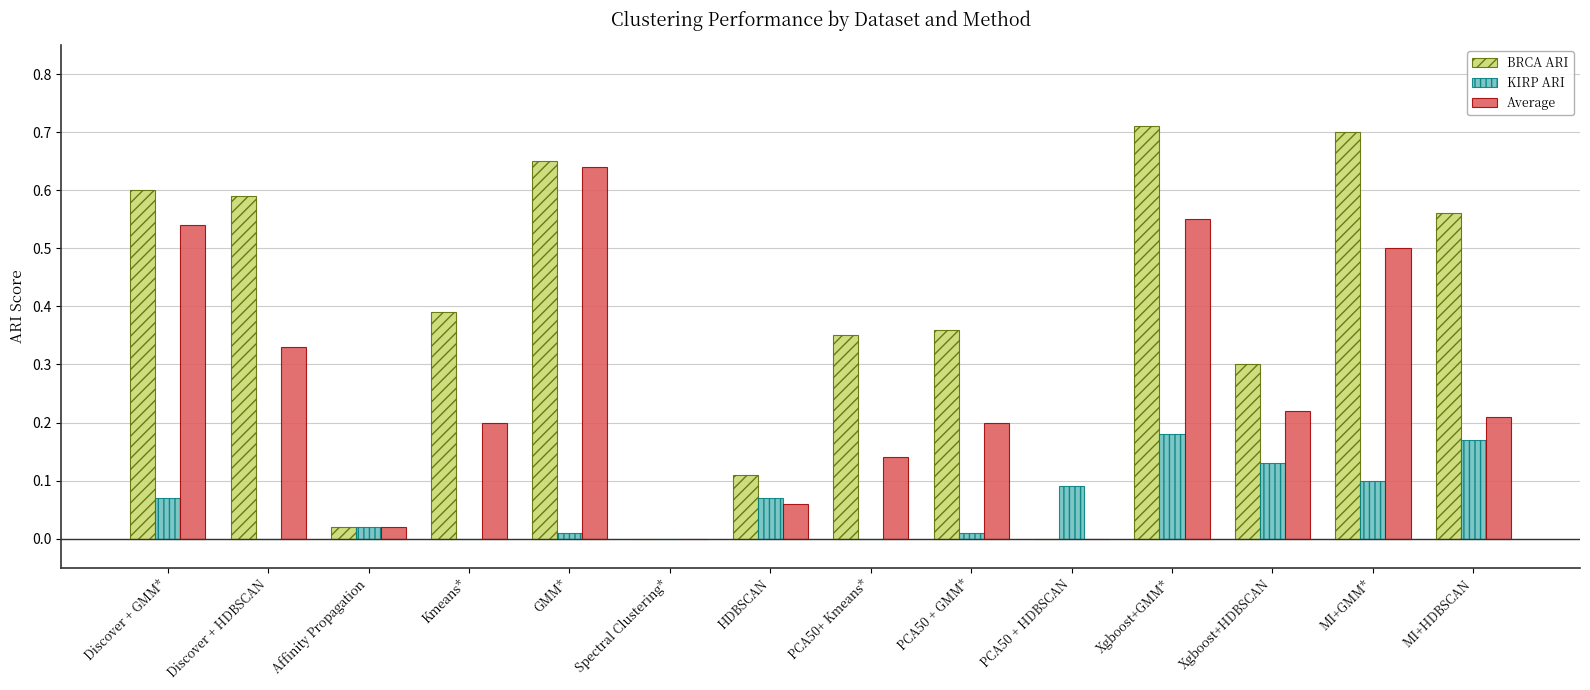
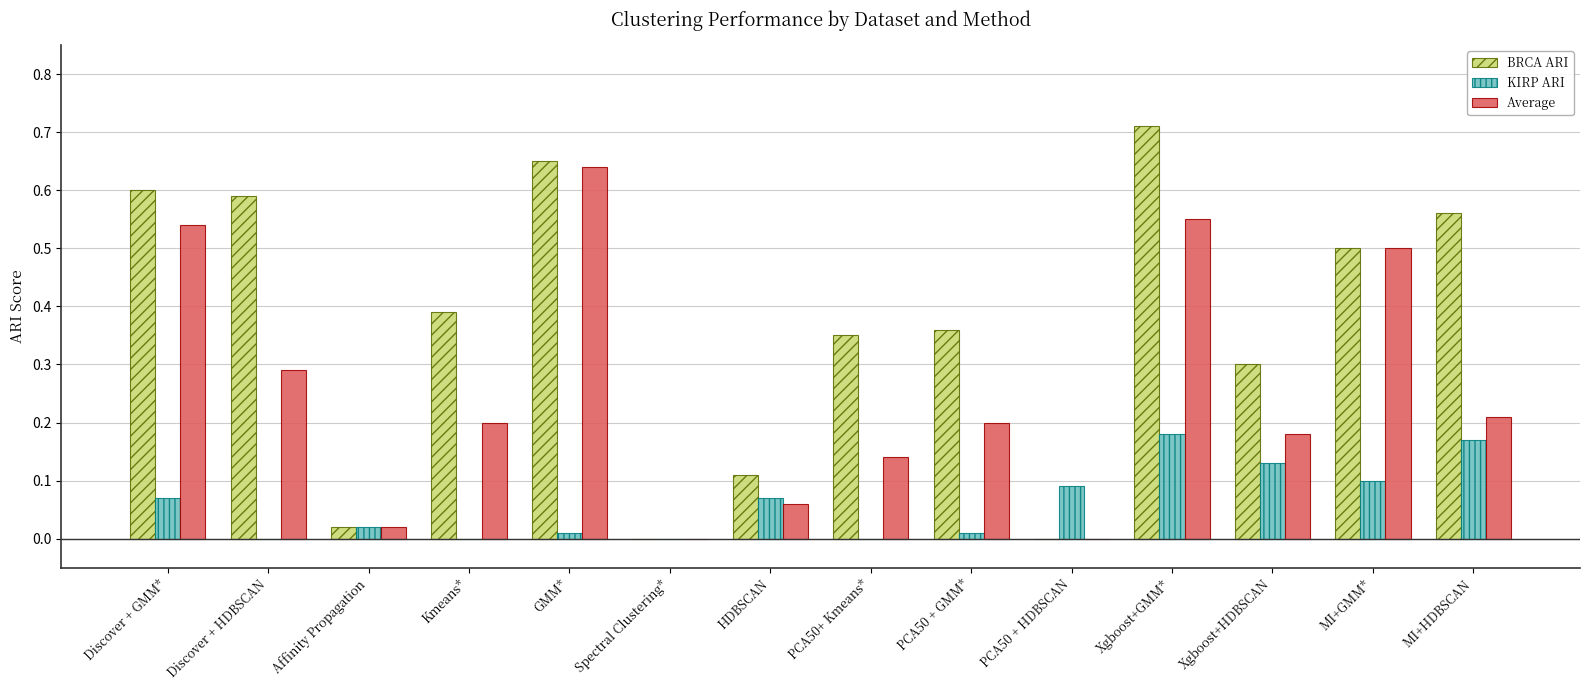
Average, Discover + HDBSCAN: 0.33 -> 0.29
Average, Xgboost+HDBSCAN: 0.22 -> 0.18
BRCA ARI, MI+GMM*: 0.7 -> 0.5
